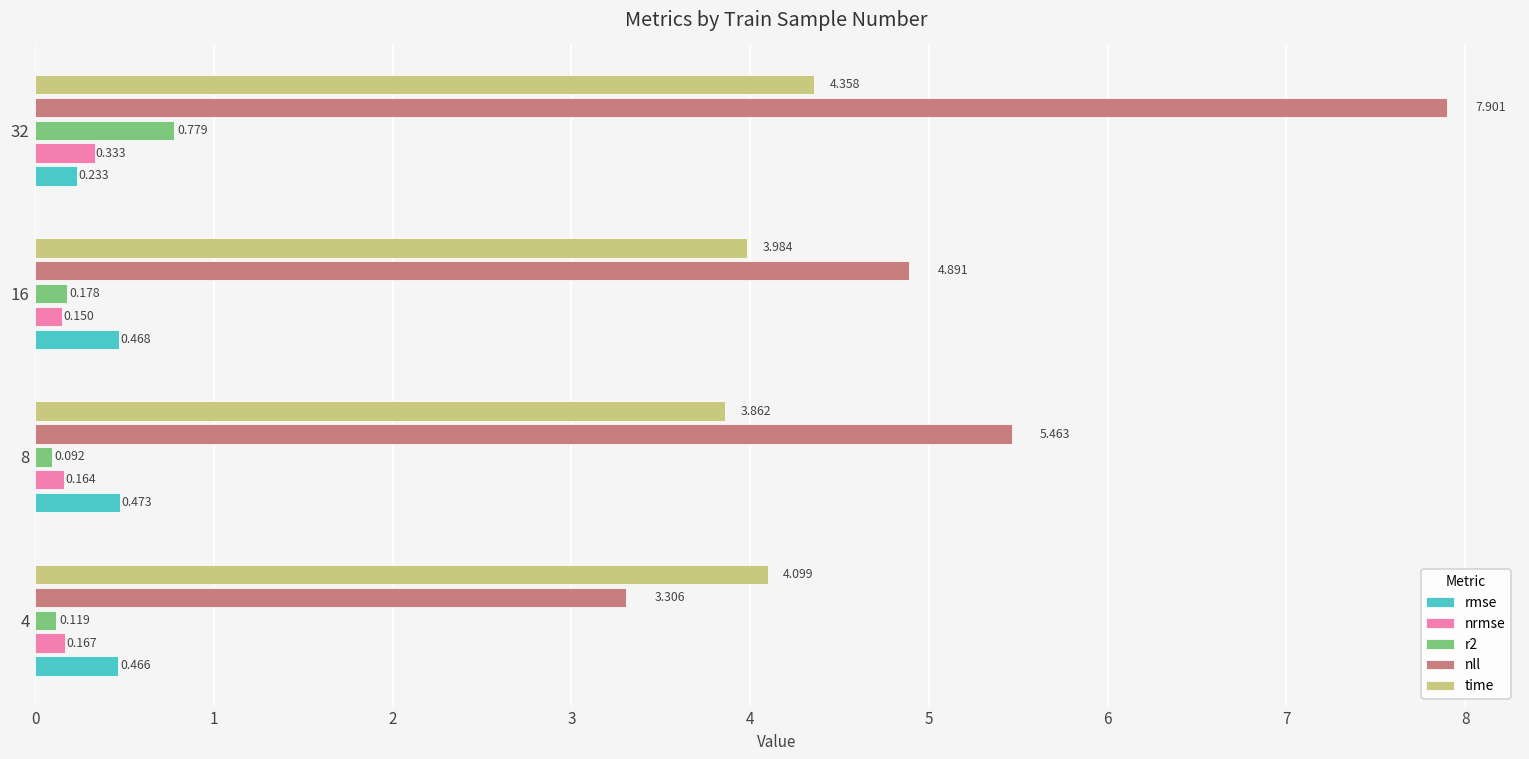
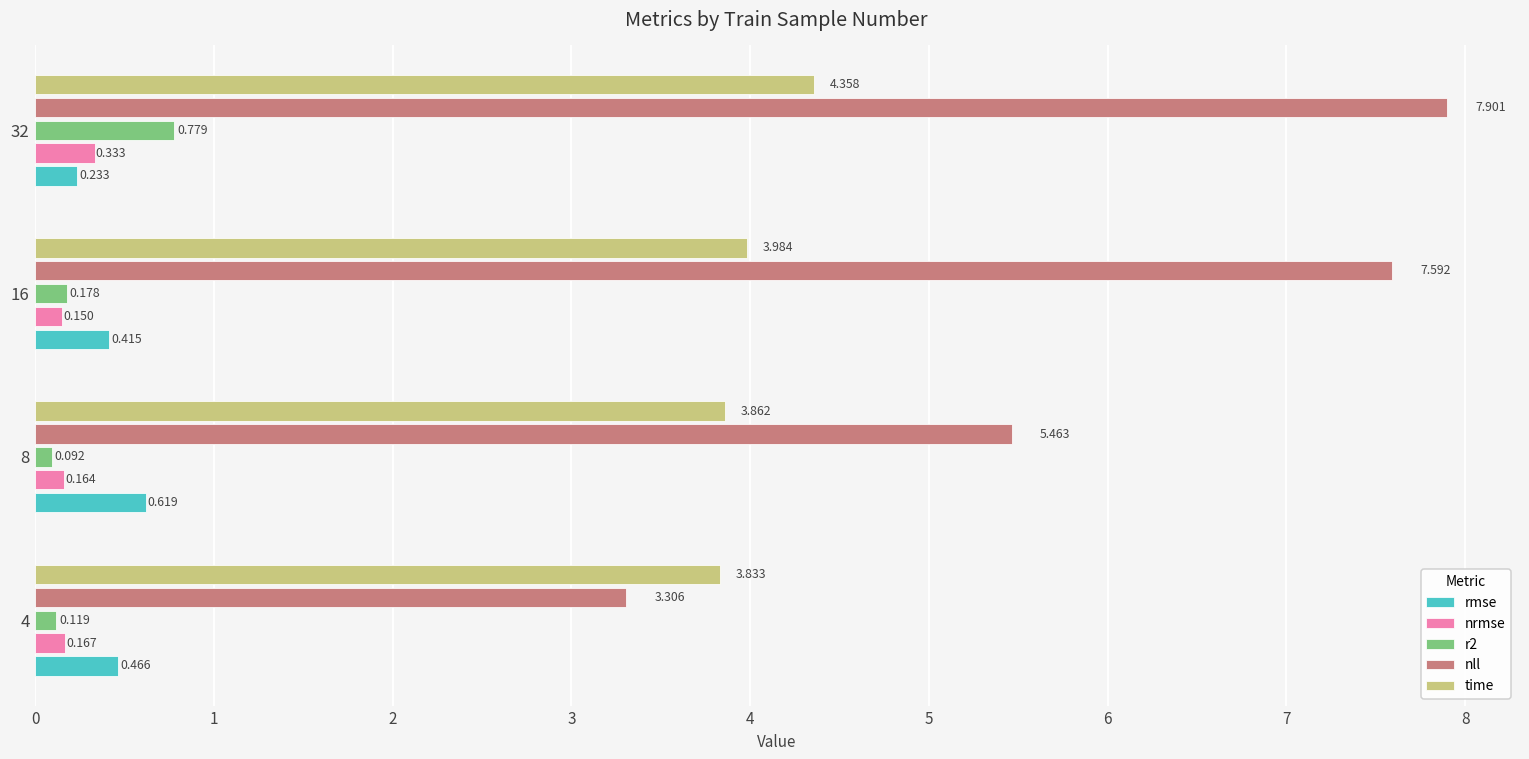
nll, 16: 4.891 -> 7.592
rmse, 16: 0.468 -> 0.415
rmse, 8: 0.473 -> 0.619
time, 4: 4.099 -> 3.833
